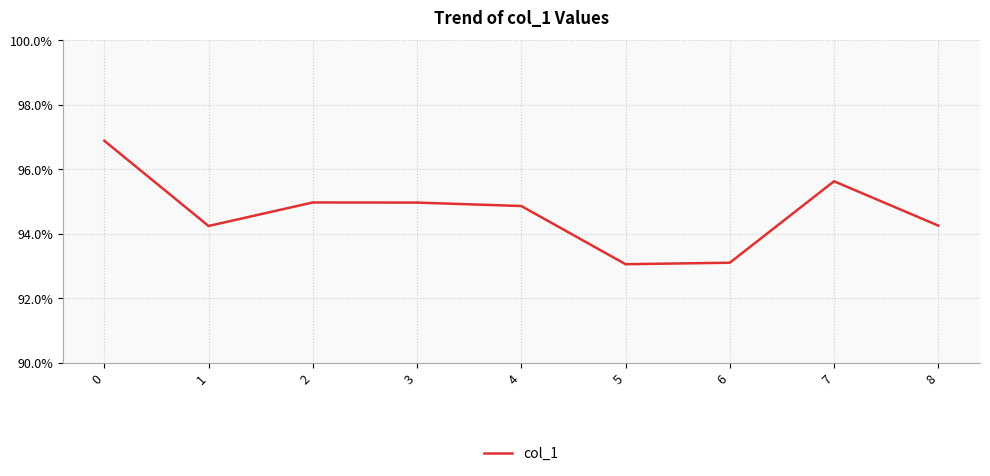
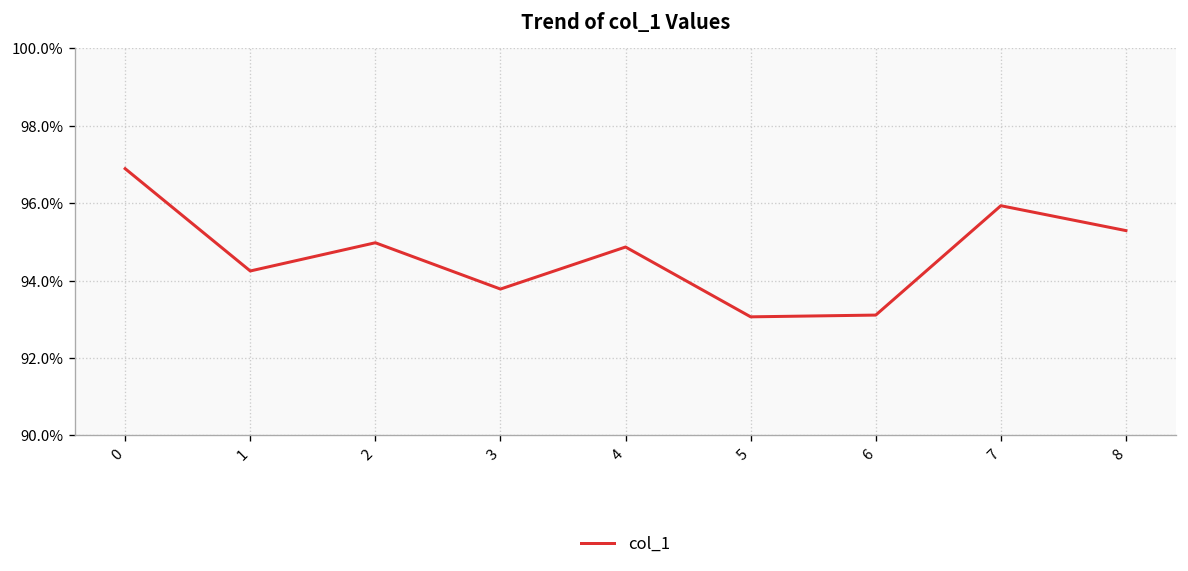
3: 95.0% -> 93.8%
7: 95.6% -> 95.9%
8: 94.3% -> 95.3%
